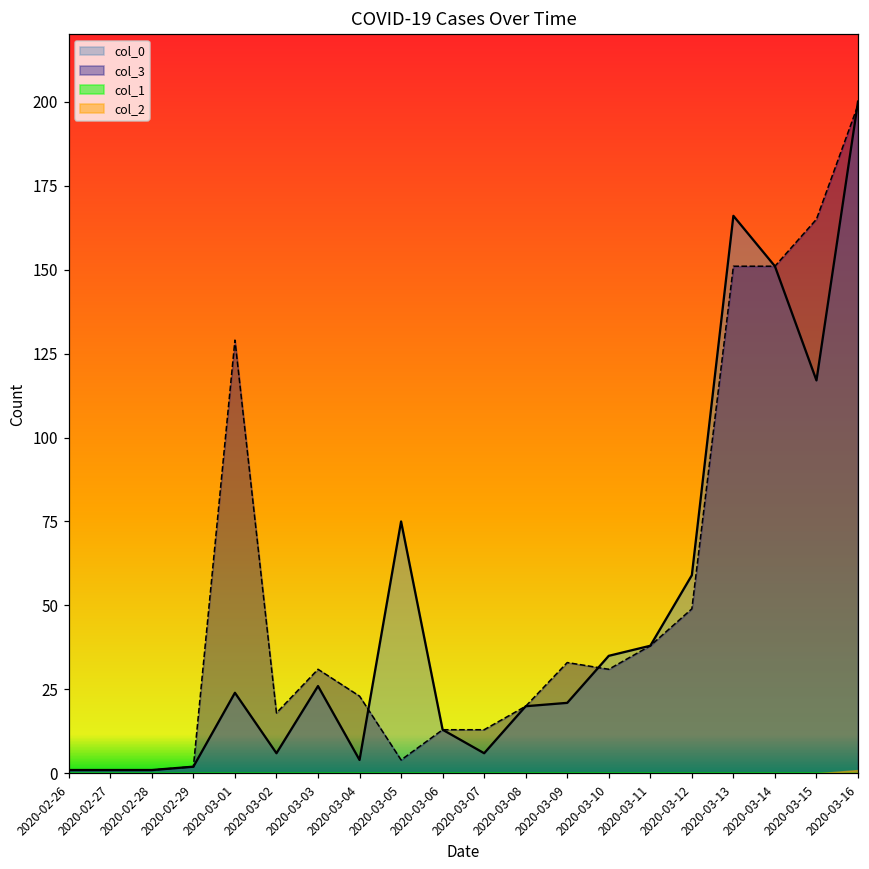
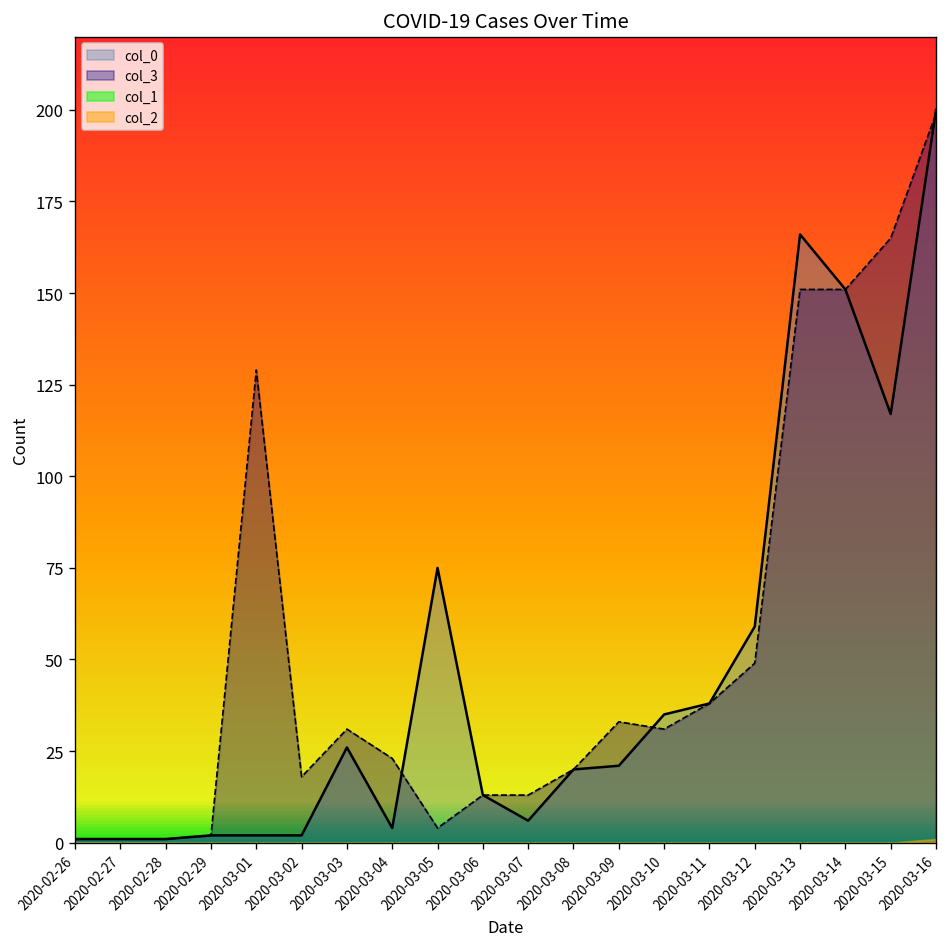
col_0, 2020-03-01: 24 -> 2
col_0, 2020-03-02: 6 -> 2
